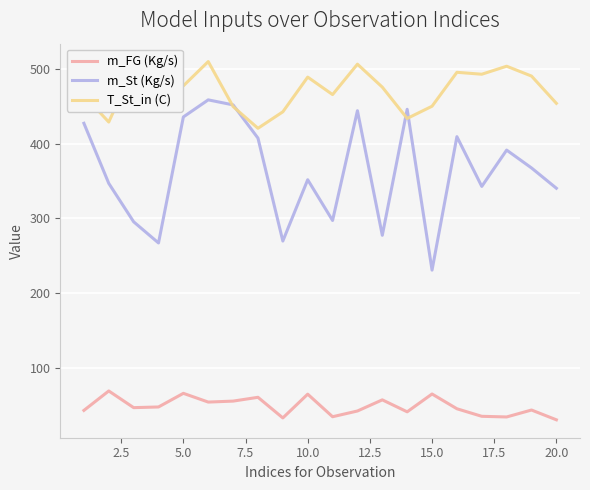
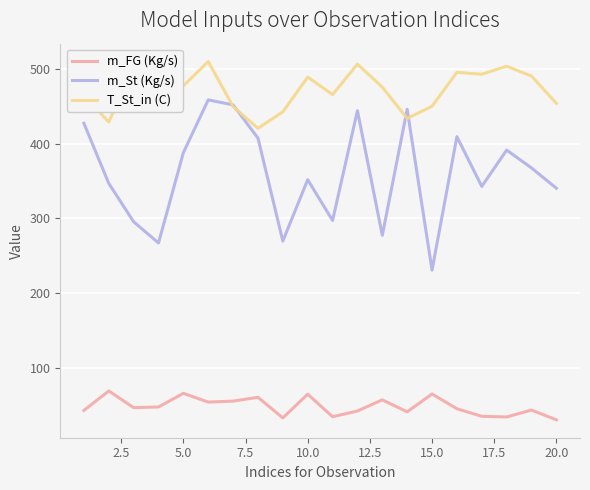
m_St (Kg/s), 5.0: 440 -> 390
